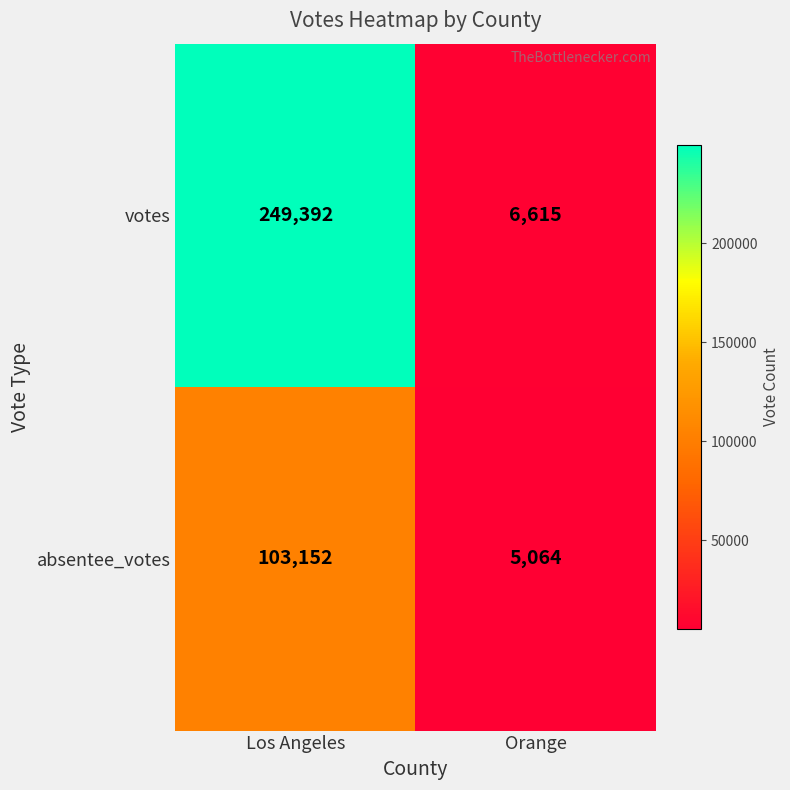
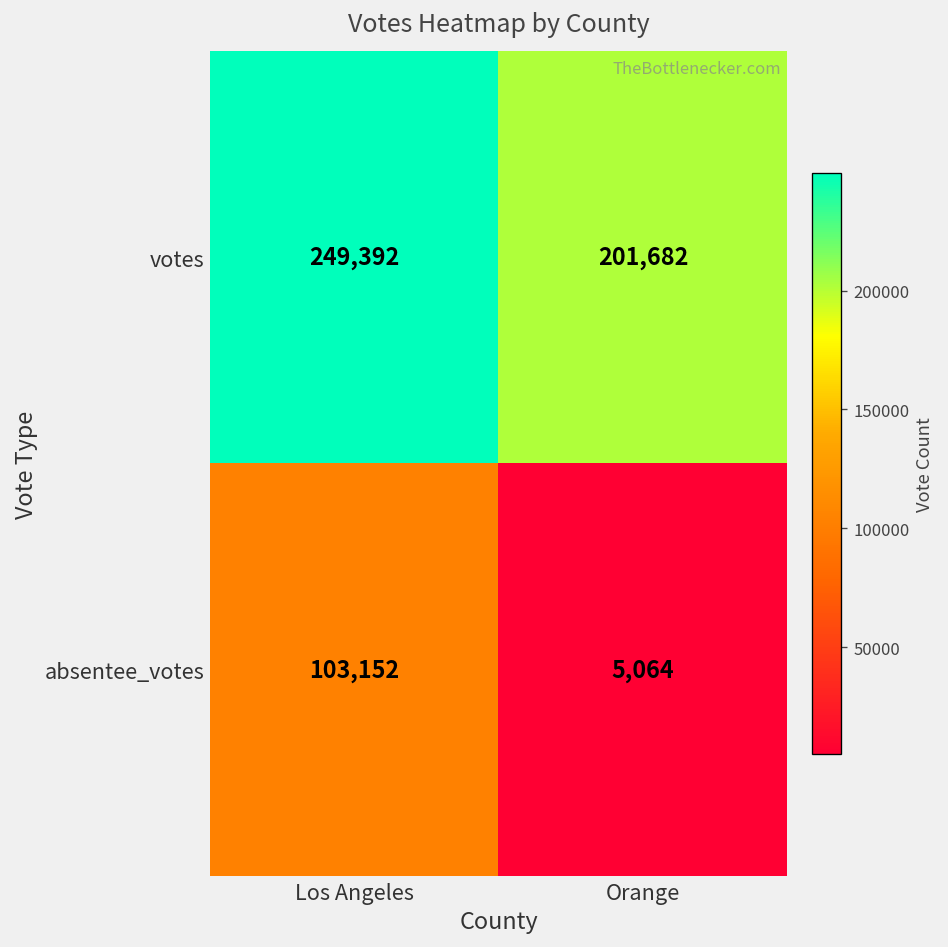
votes, Orange: 6,615 -> 201,682
